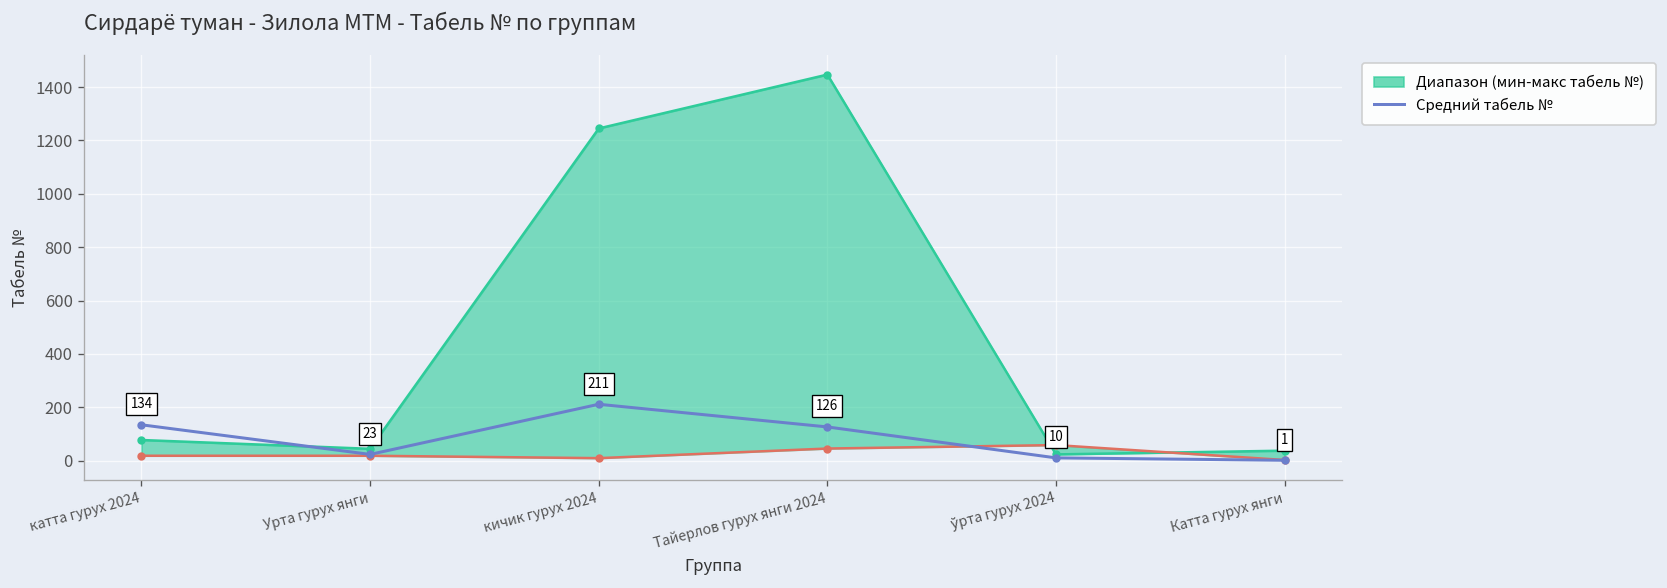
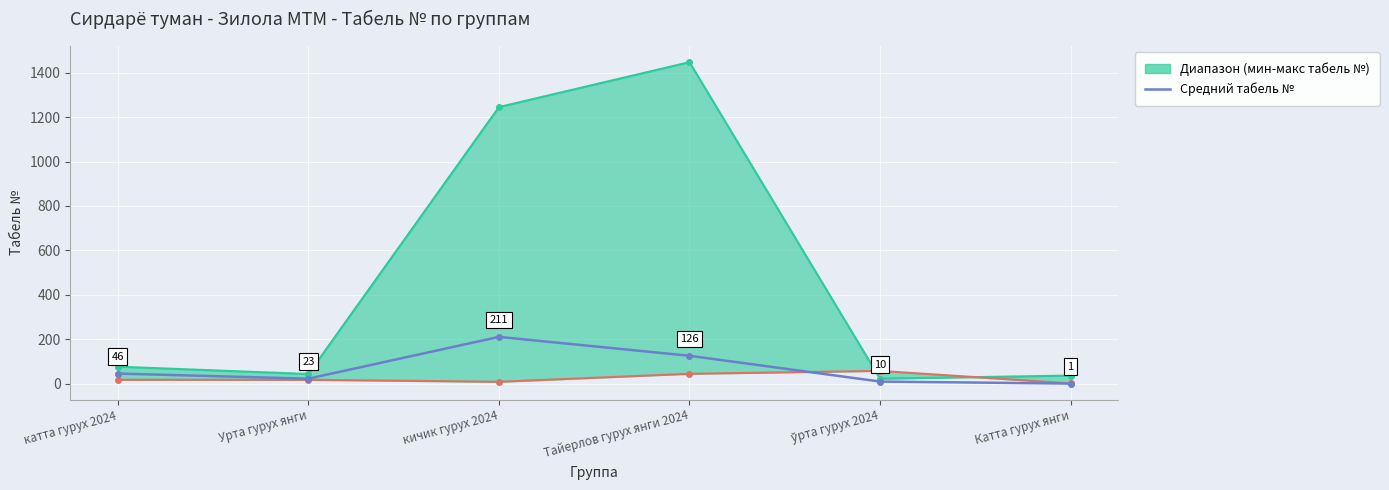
Средний табель №, катта гурух 2024: 134 -> 46
